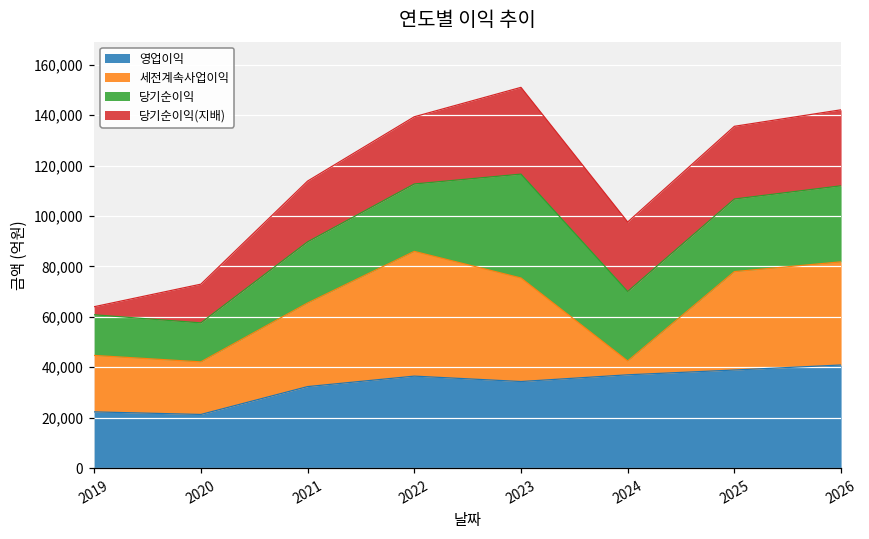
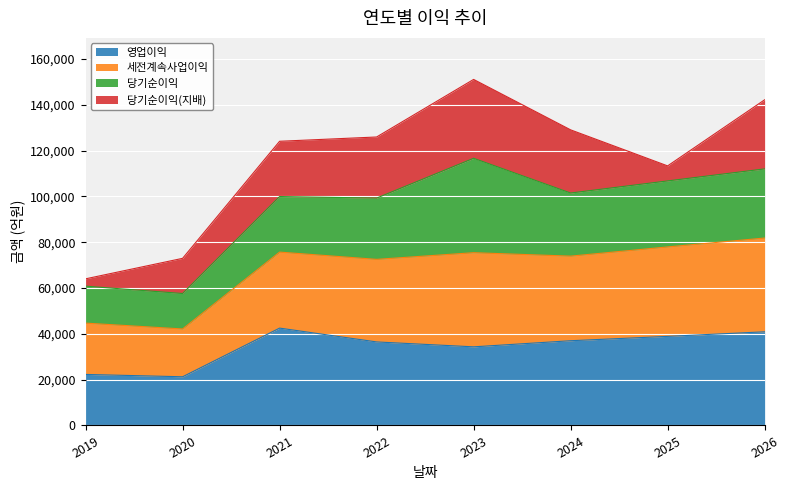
영업이익, 2021: 32,000 -> 43,000
세전계속사업이익, 2022: 50,000 -> 36,000
세전계속사업이익, 2024: 6,000 -> 37,000
당기순이익(지배), 2025: 29,000 -> 7,000
